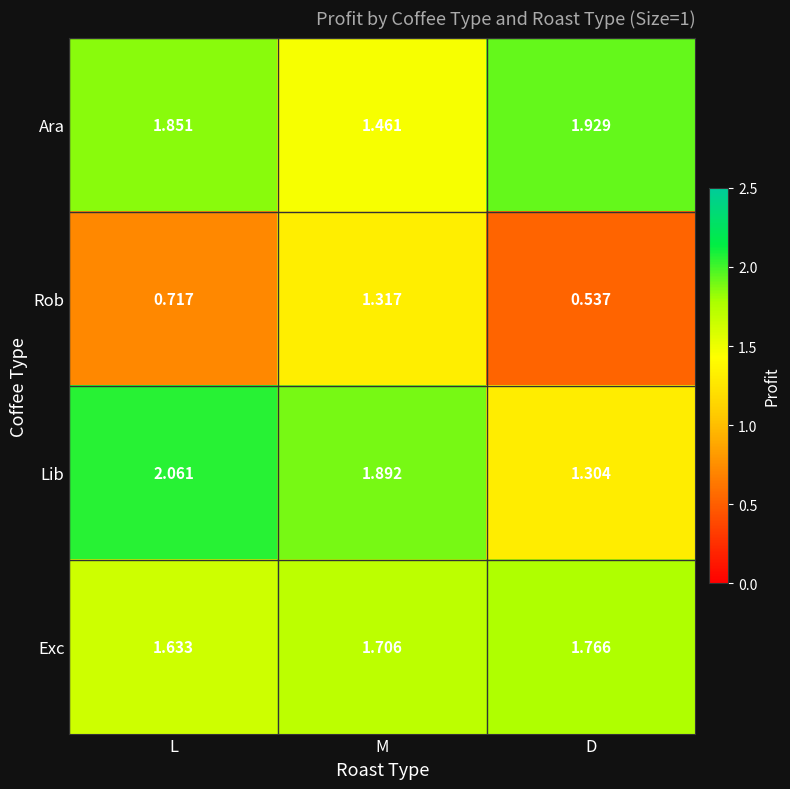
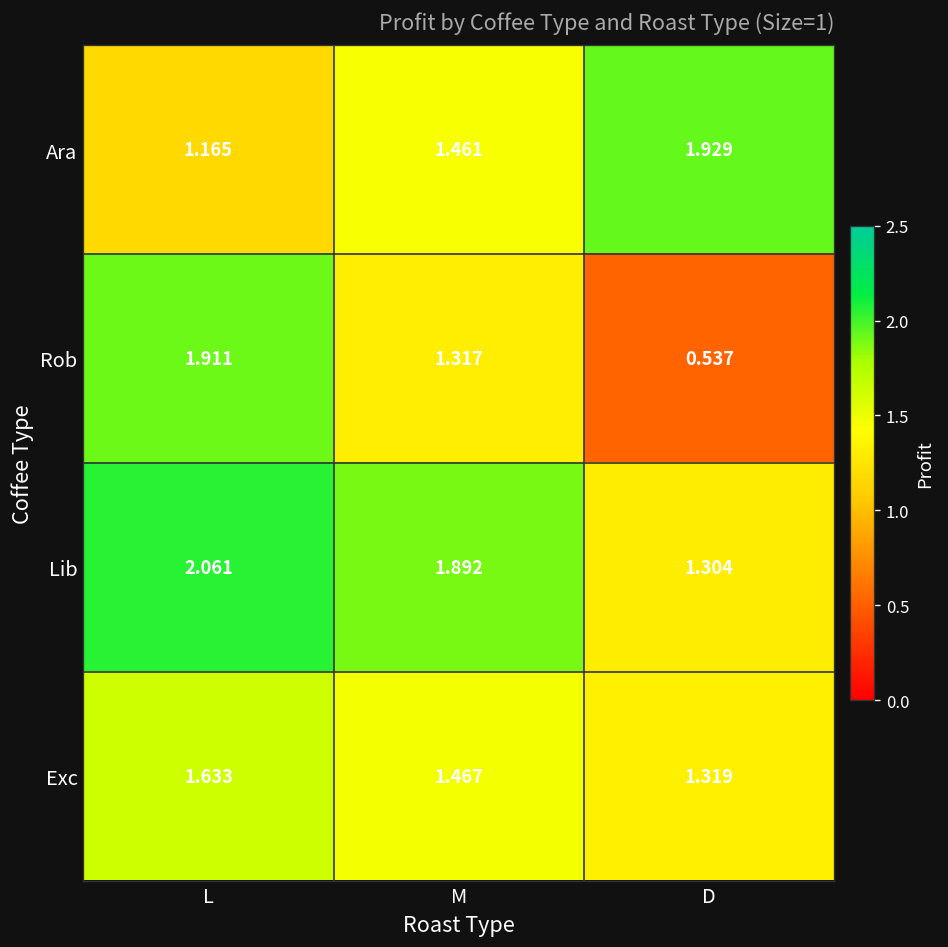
Ara, L: 1.851 -> 1.165
Rob, L: 0.717 -> 1.911
Exc, M: 1.706 -> 1.467
Exc, D: 1.766 -> 1.319
